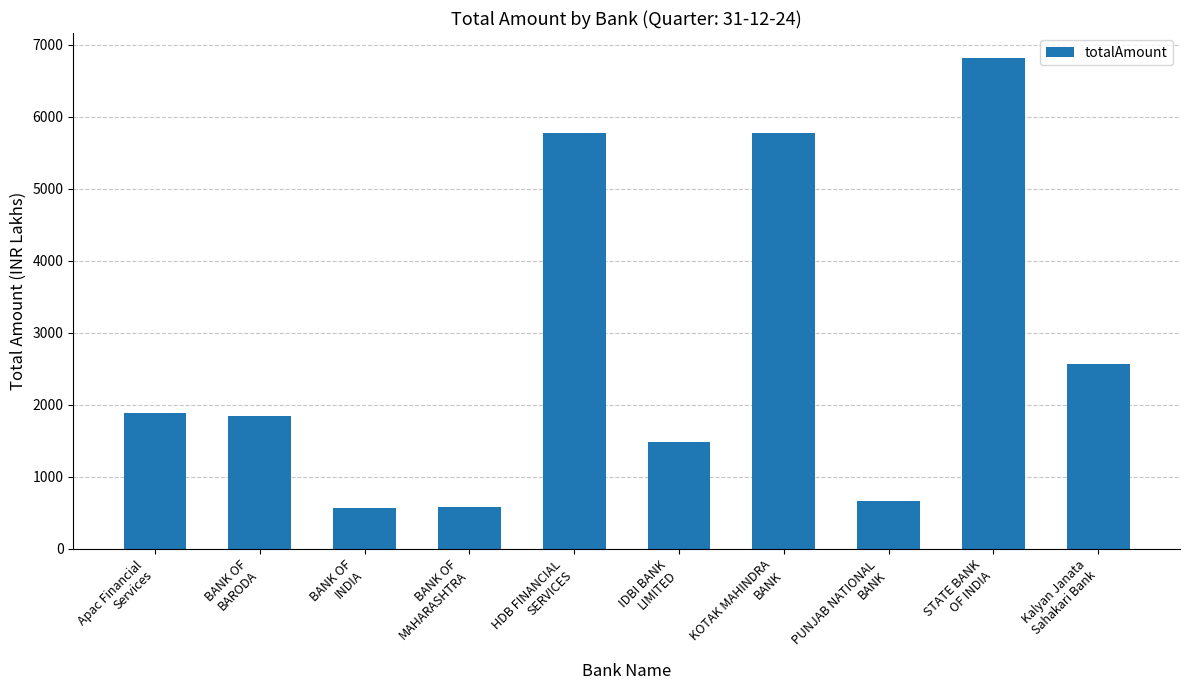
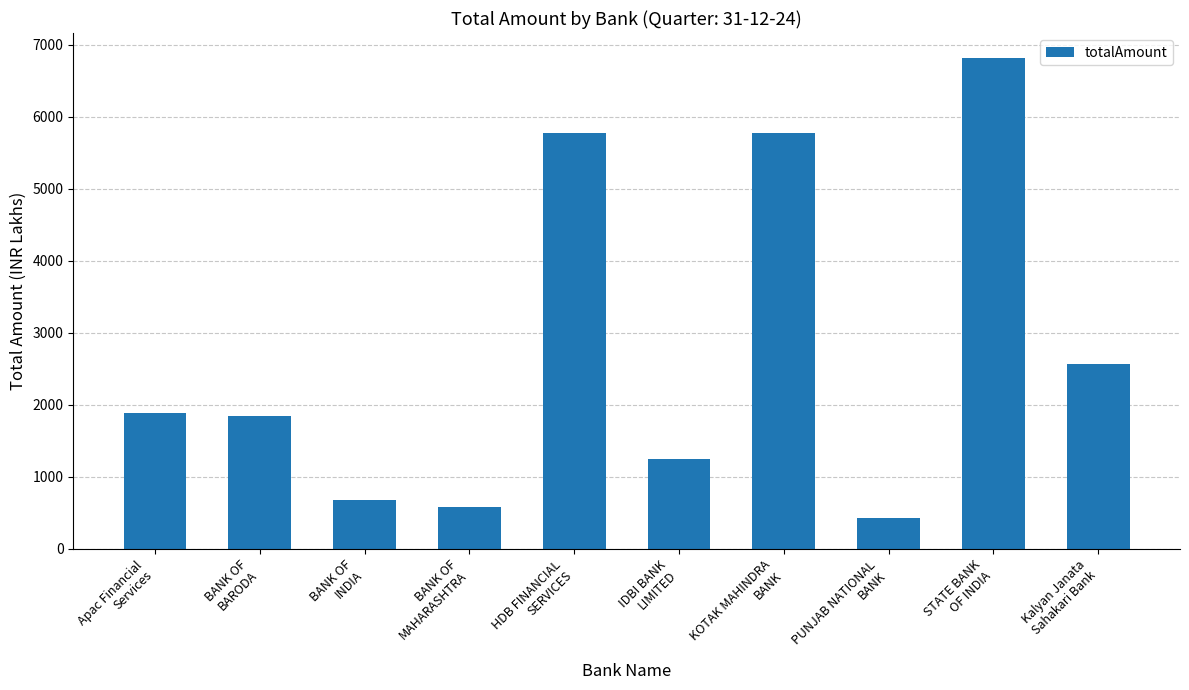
BANK OF INDIA: 600 -> 700
IDBI BANK LIMITED: 1500 -> 1200
PUNJAB NATIONAL BANK: 700 -> 400
